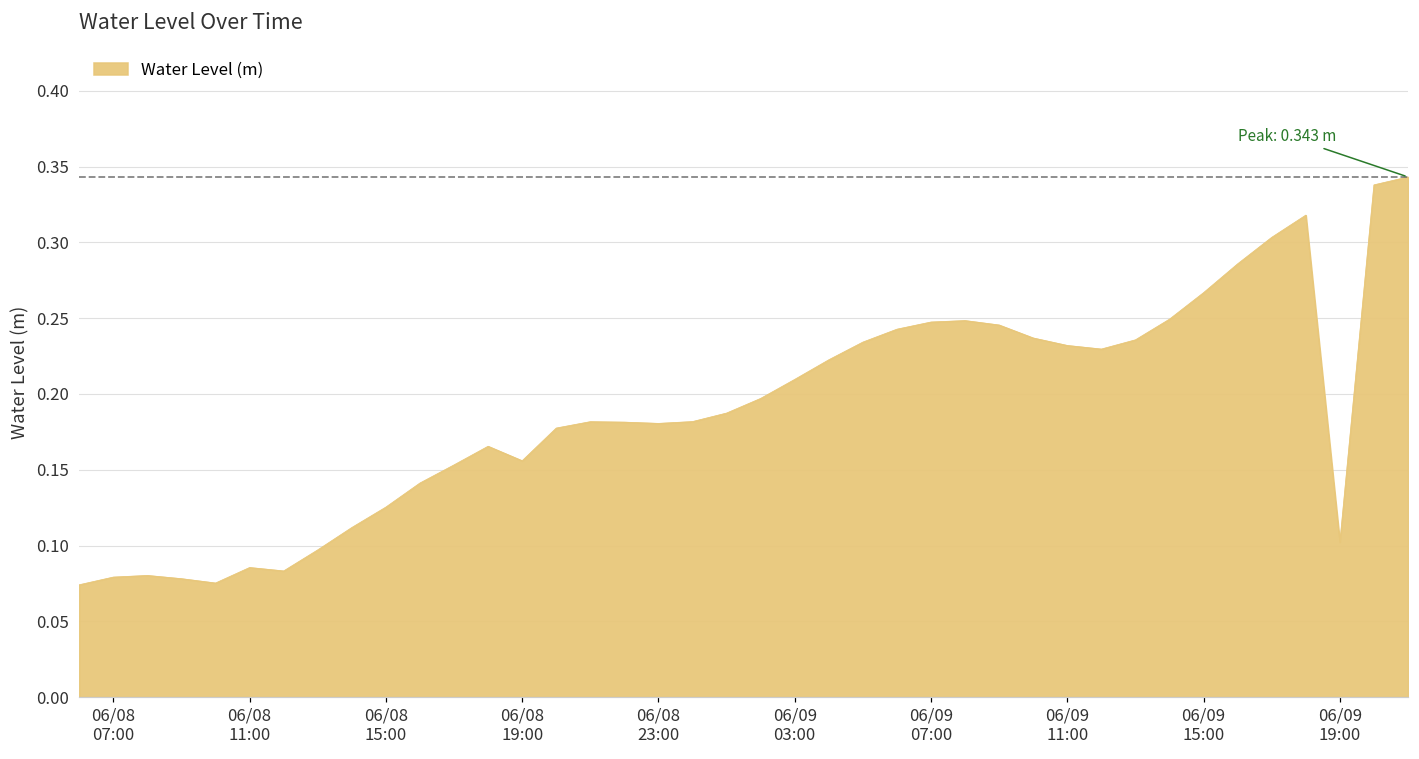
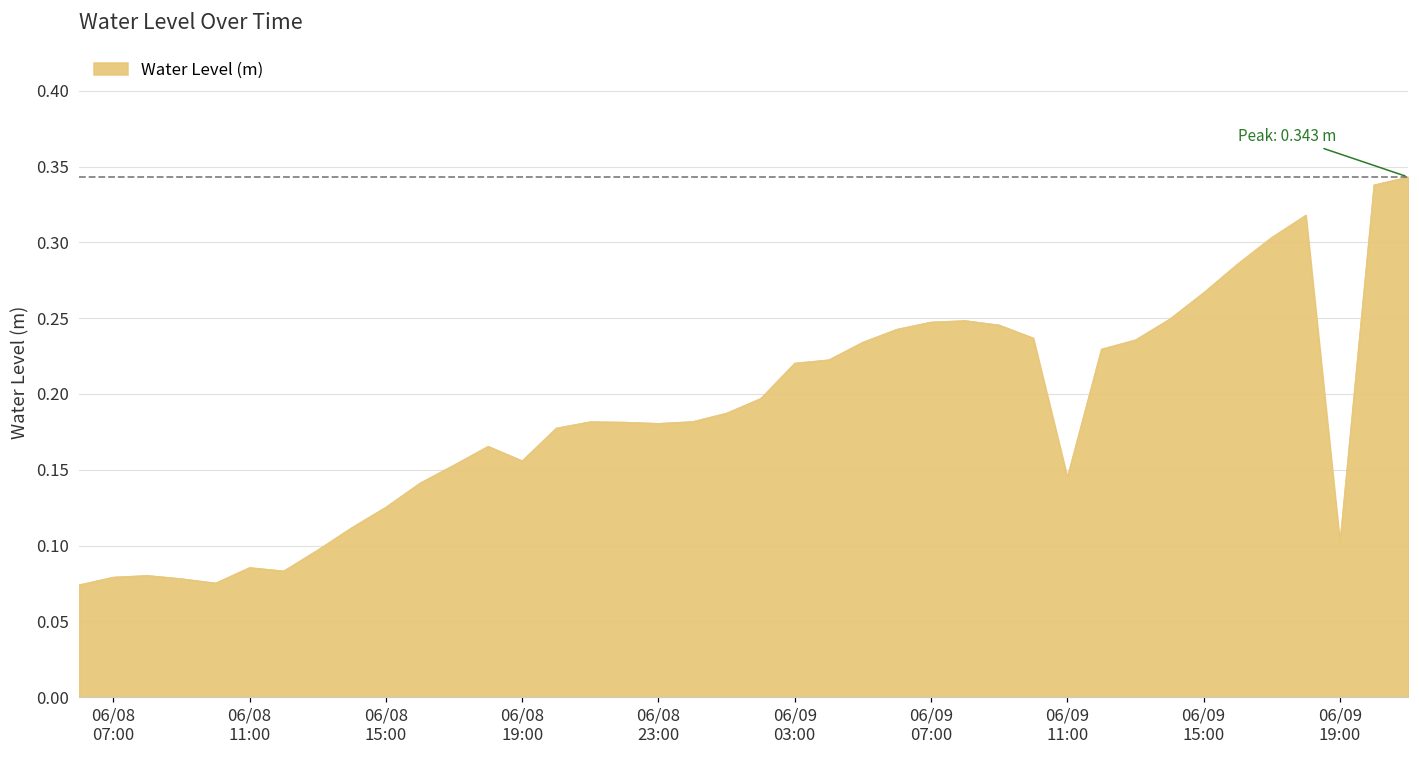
06/09 03:00: 0.210 -> 0.220
06/09 11:00: 0.232 -> 0.145
